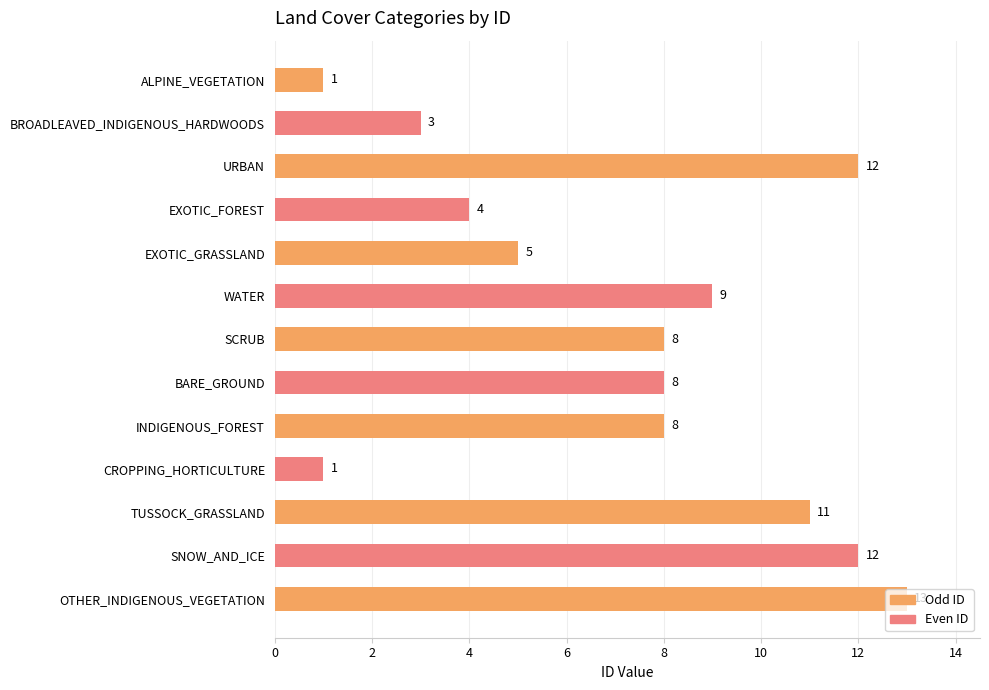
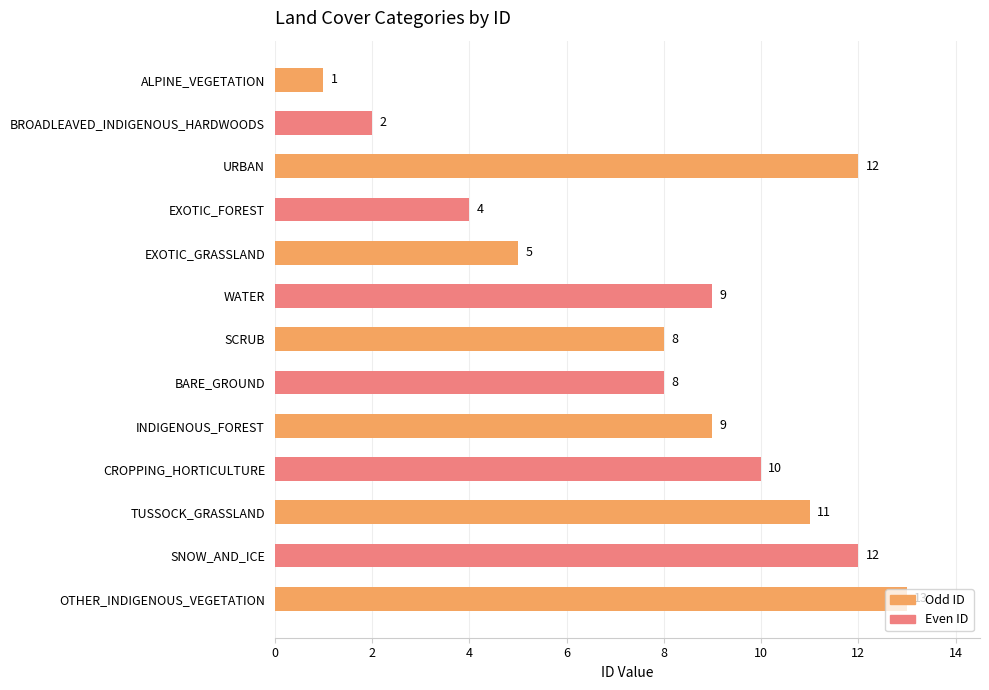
BROADLEAVED_INDIGENOUS_HARDWOODS: 3 -> 2
INDIGENOUS_FOREST: 8 -> 9
CROPPING_HORTICULTURE: 1 -> 10
